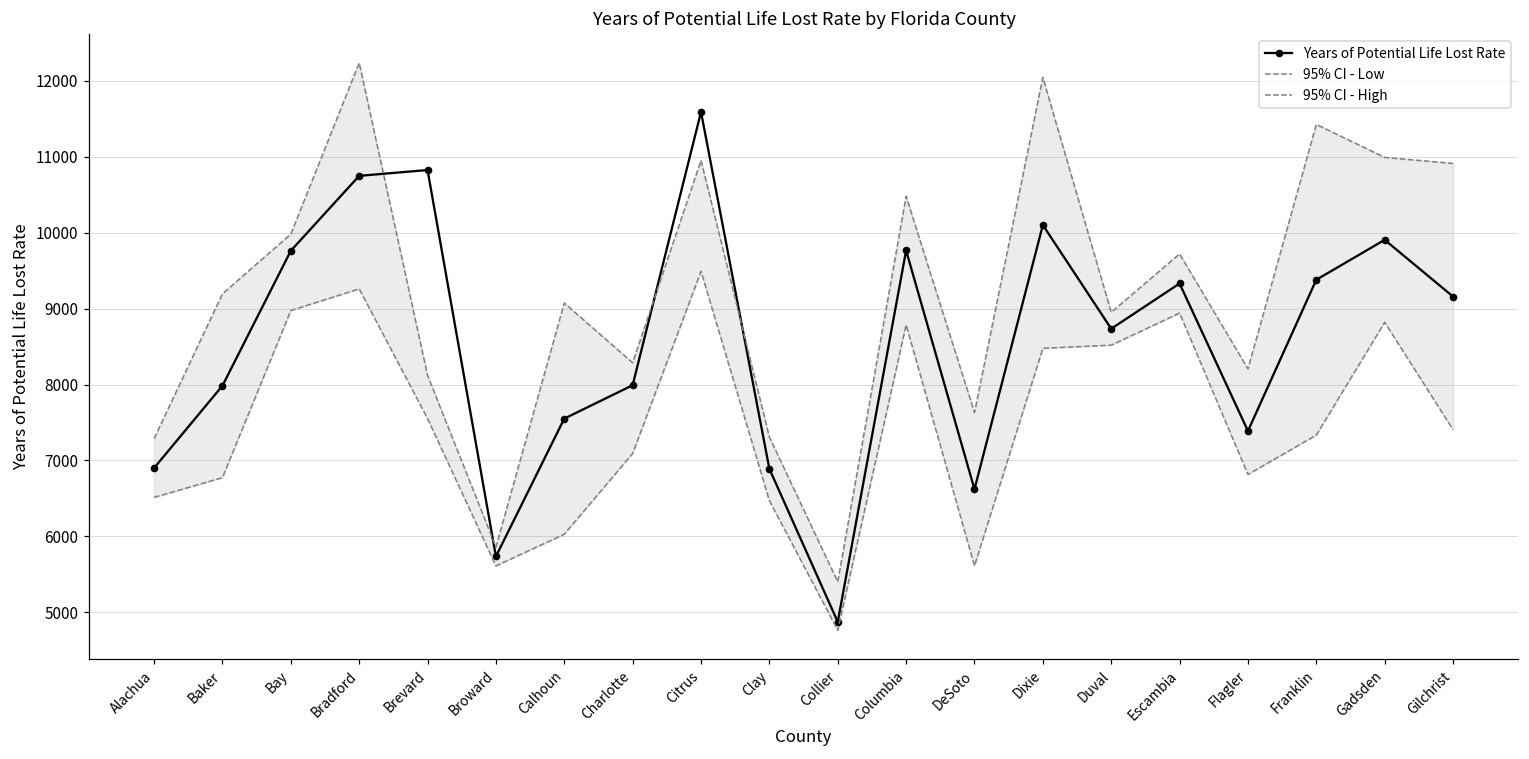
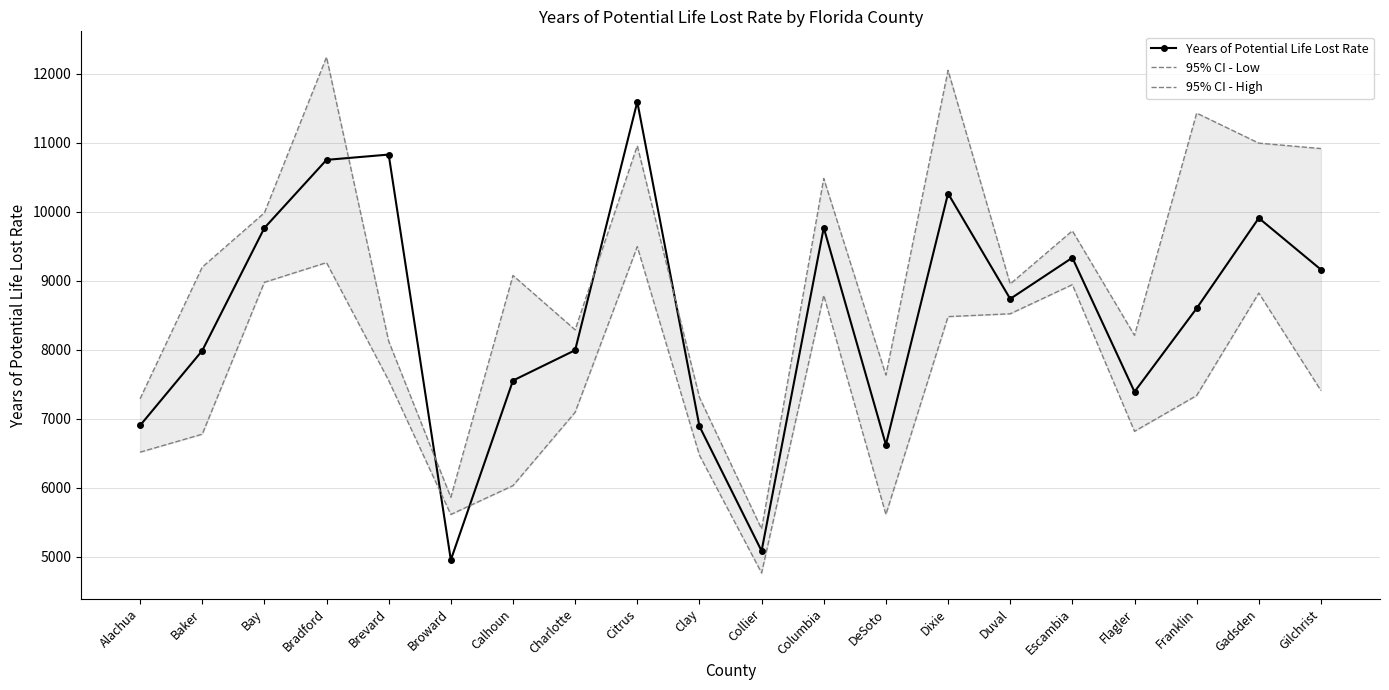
Years of Potential Life Lost Rate, Broward: 5700 -> 5000
Years of Potential Life Lost Rate, Collier: 4900 -> 5100
Years of Potential Life Lost Rate, Dixie: 10100 -> 10300
Years of Potential Life Lost Rate, Franklin: 9400 -> 8600
